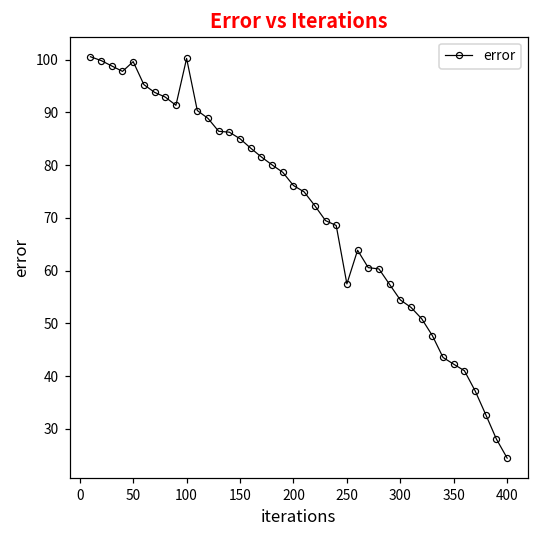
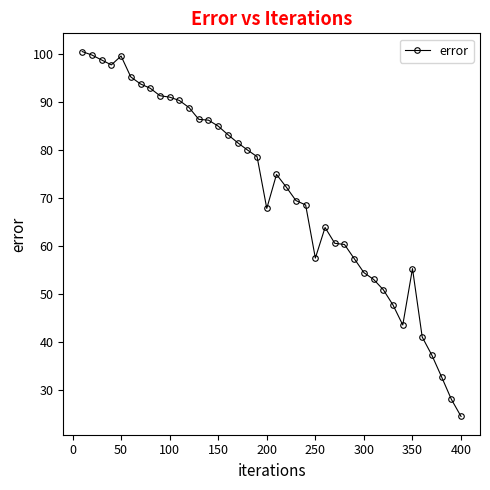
100: 100 -> 91
200: 76 -> 68
350: 42 -> 55
